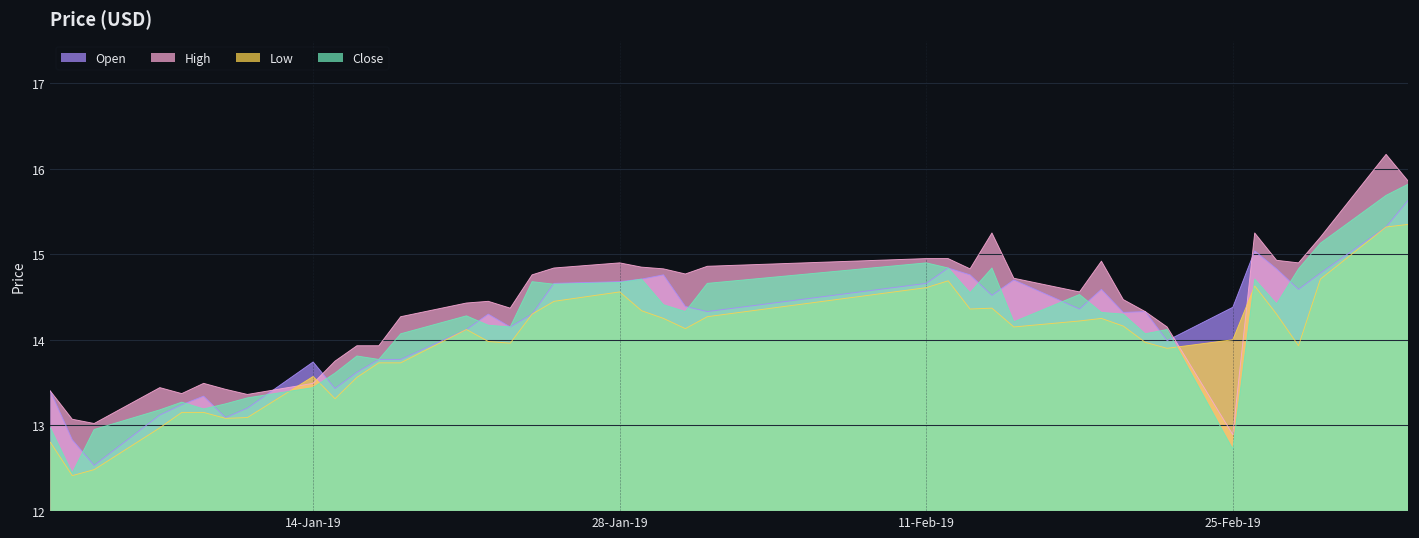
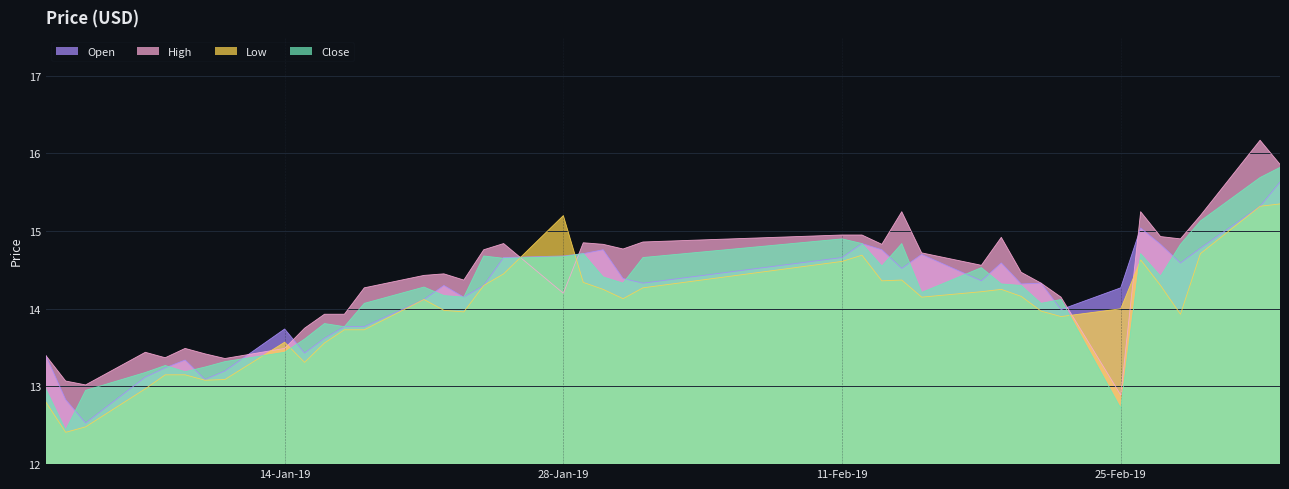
High, 28-Jan-19: 14.9 -> 14.2
Low, 28-Jan-19: 14.6 -> 15.2
Open, 25-Feb-19: 14.4 -> 14.3
